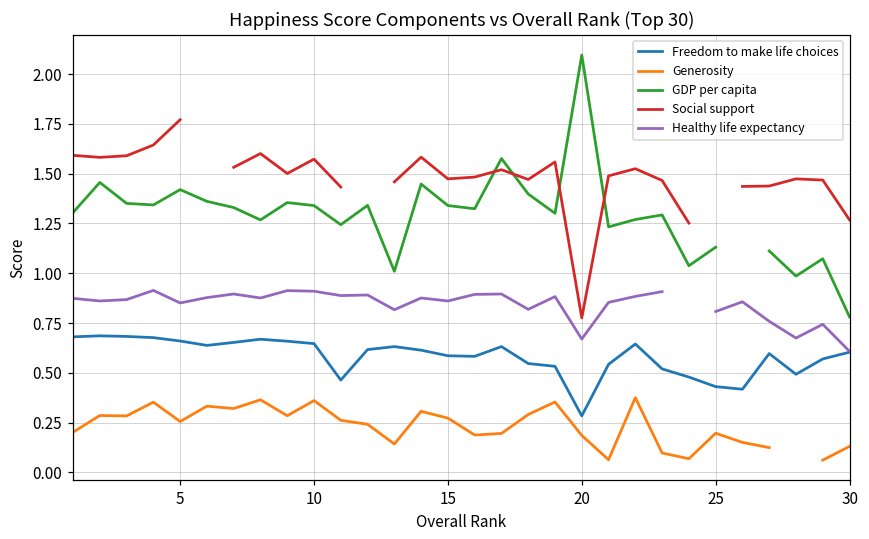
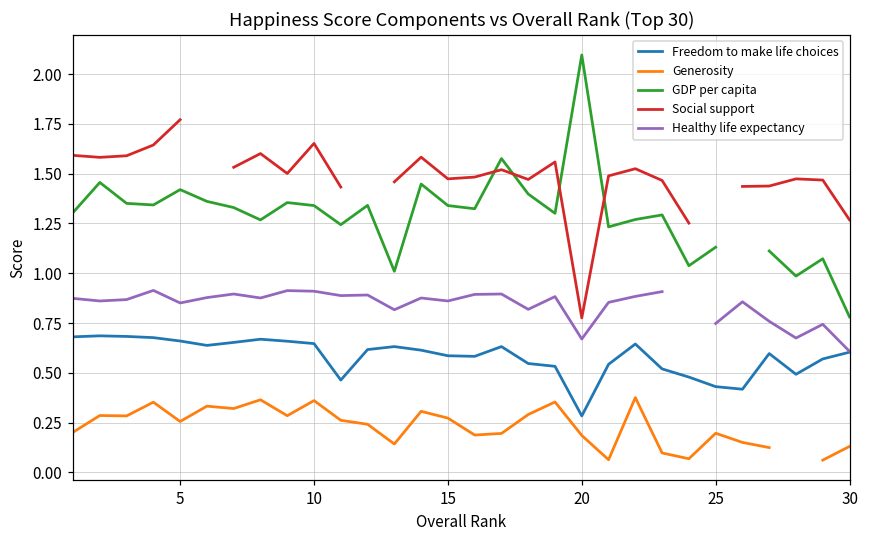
Social support, 10: 1.57 -> 1.65
Healthy life expectancy, 25: 0.81 -> 0.75
